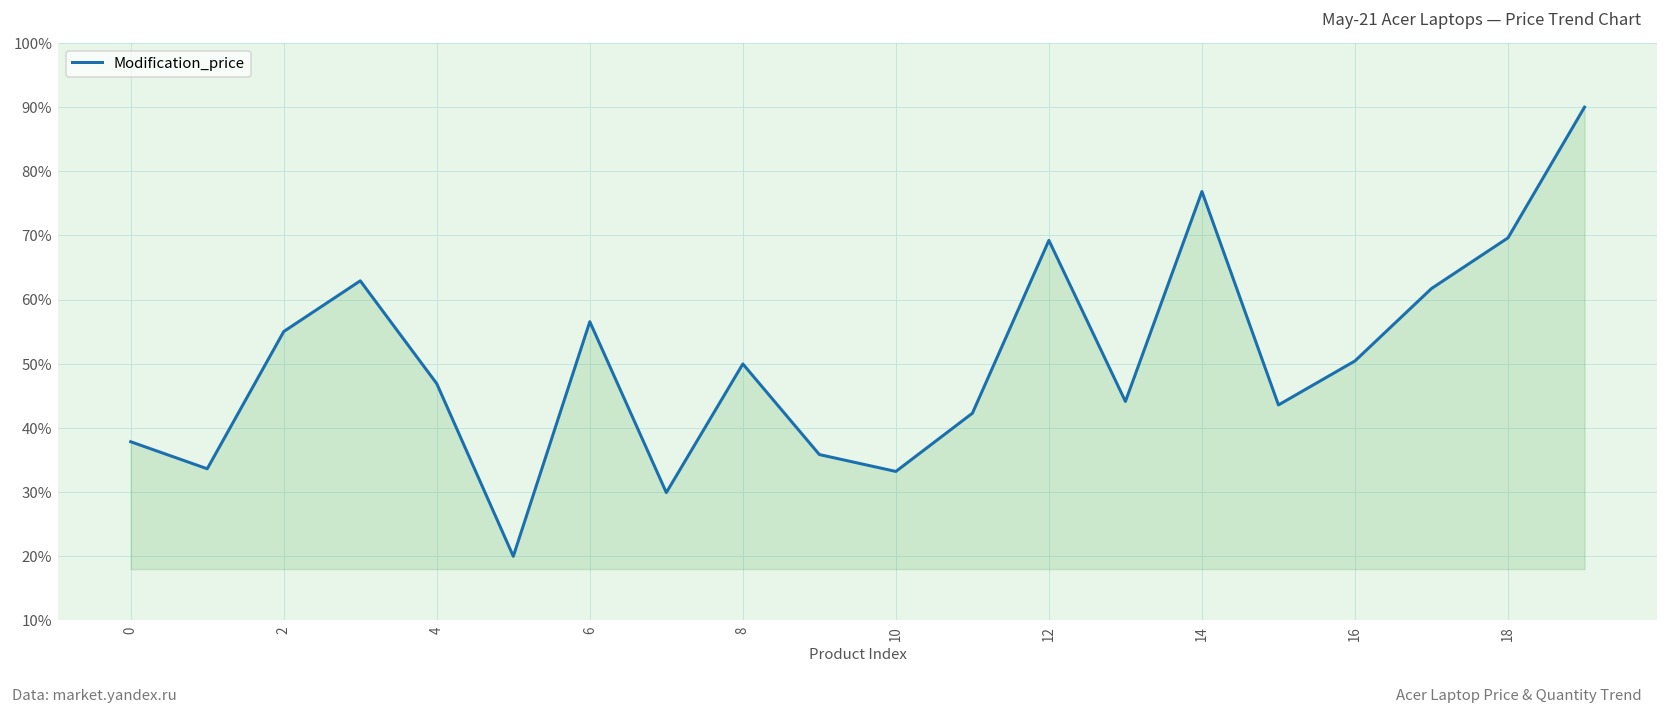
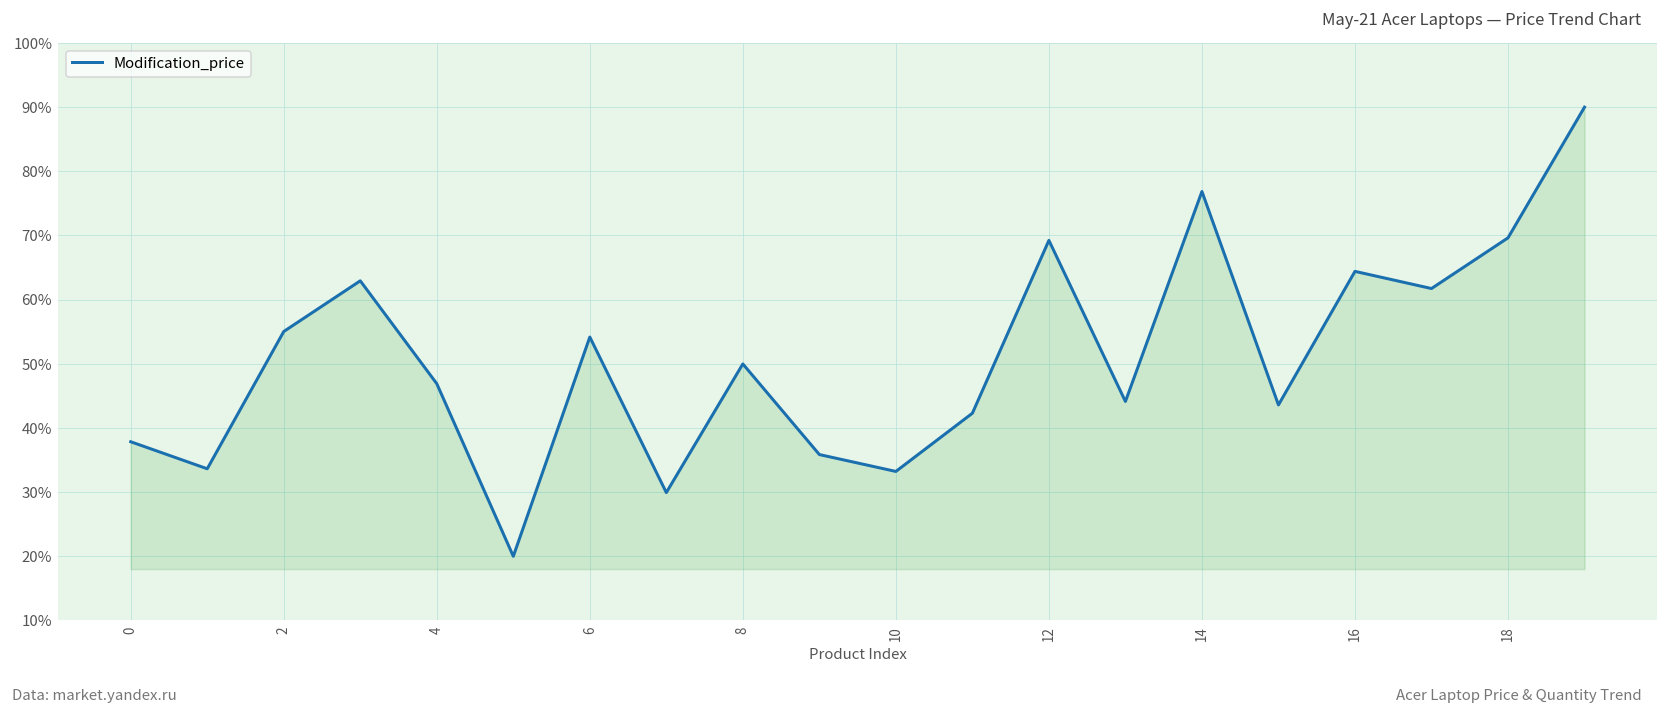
6: 57% -> 54%
16: 50% -> 64%
